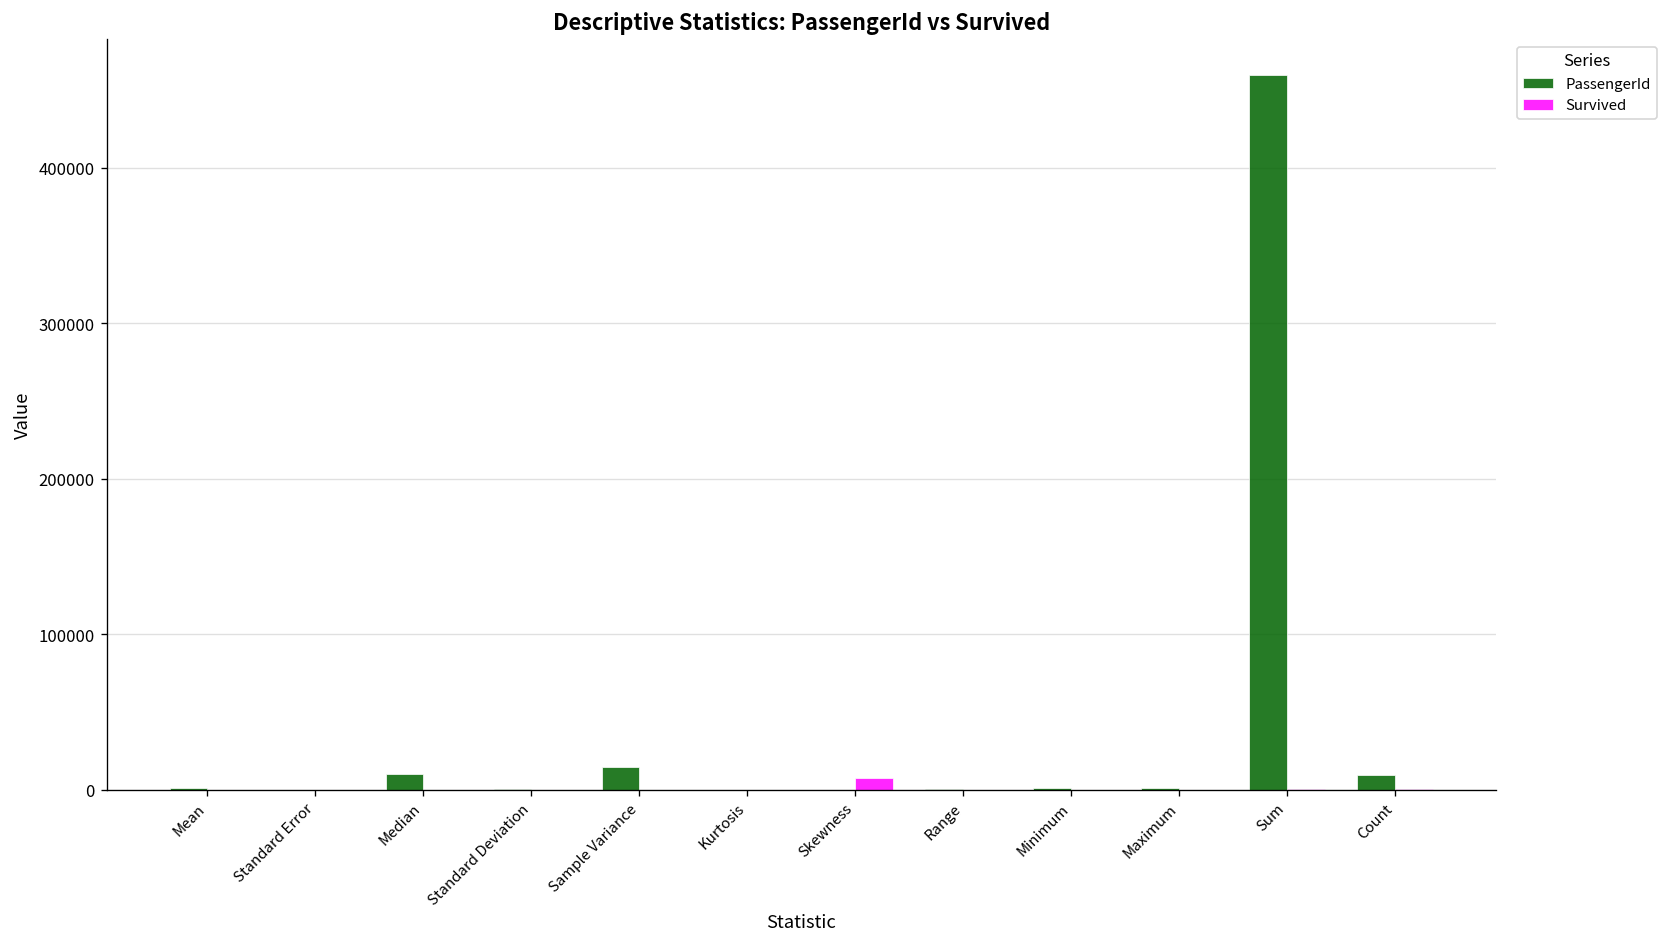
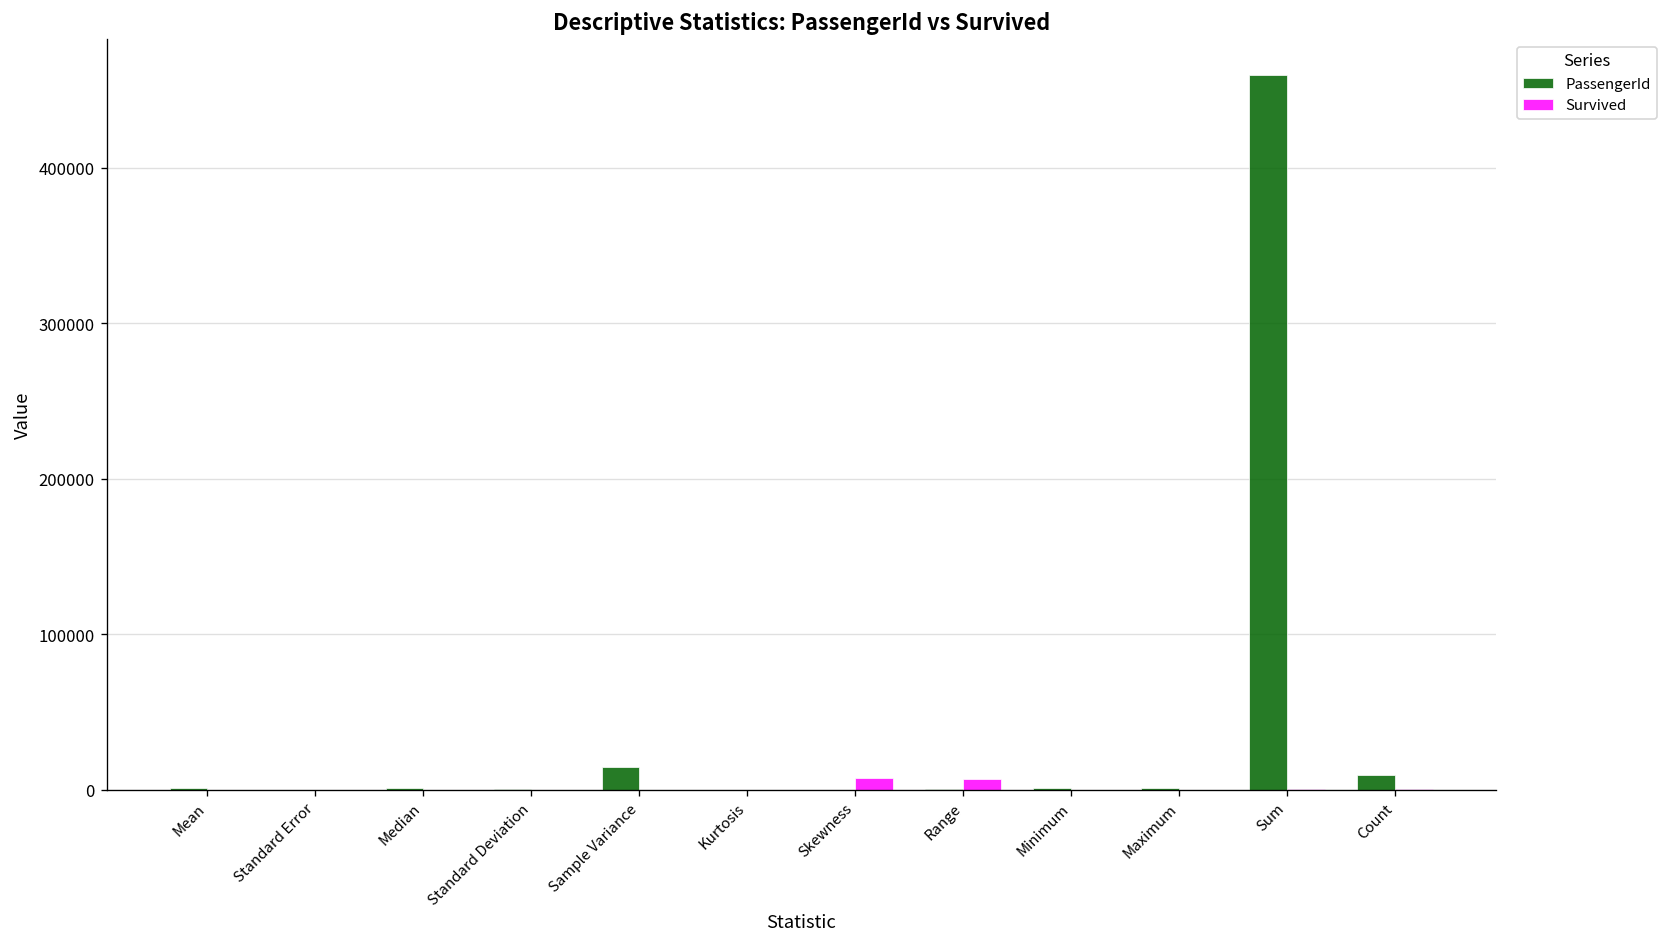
PassengerId, Median: 10000 -> 1000
Survived, Range: 0 -> 7000
